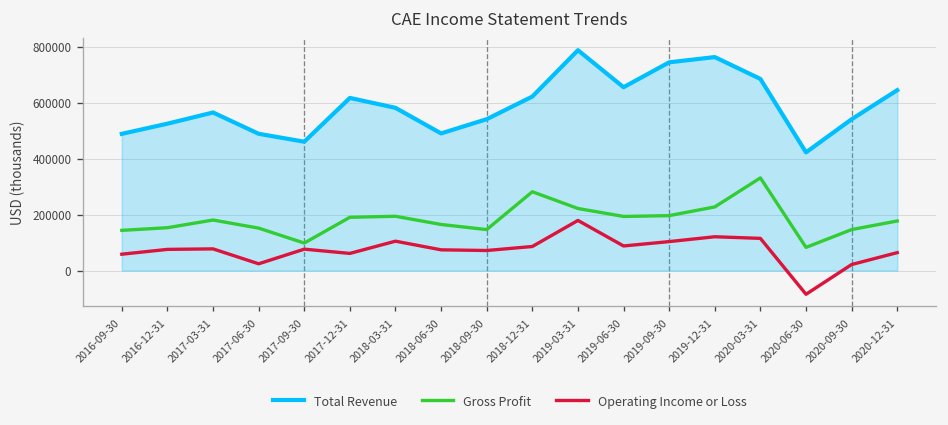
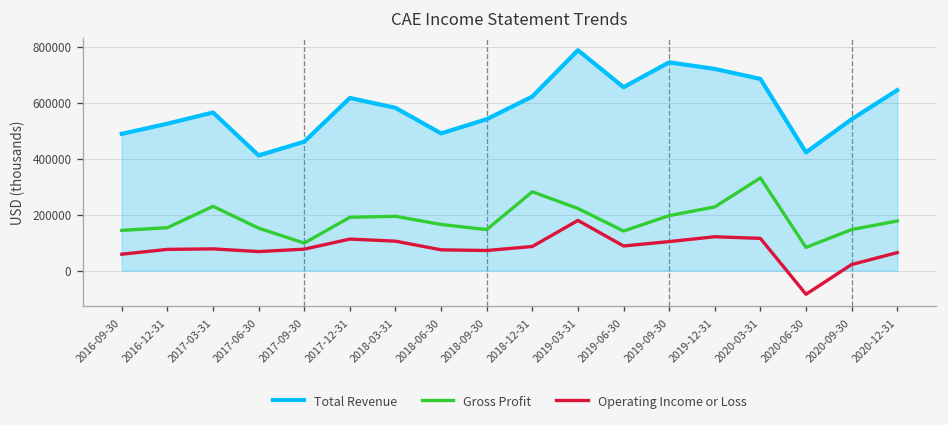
Gross Profit, 2017-03-31: 180000 -> 230000
Total Revenue, 2017-06-30: 490000 -> 410000
Operating Income or Loss, 2017-06-30: 20000 -> 70000
Operating Income or Loss, 2017-12-31: 60000 -> 110000
Gross Profit, 2019-06-30: 190000 -> 140000
Total Revenue, 2019-12-31: 760000 -> 720000
